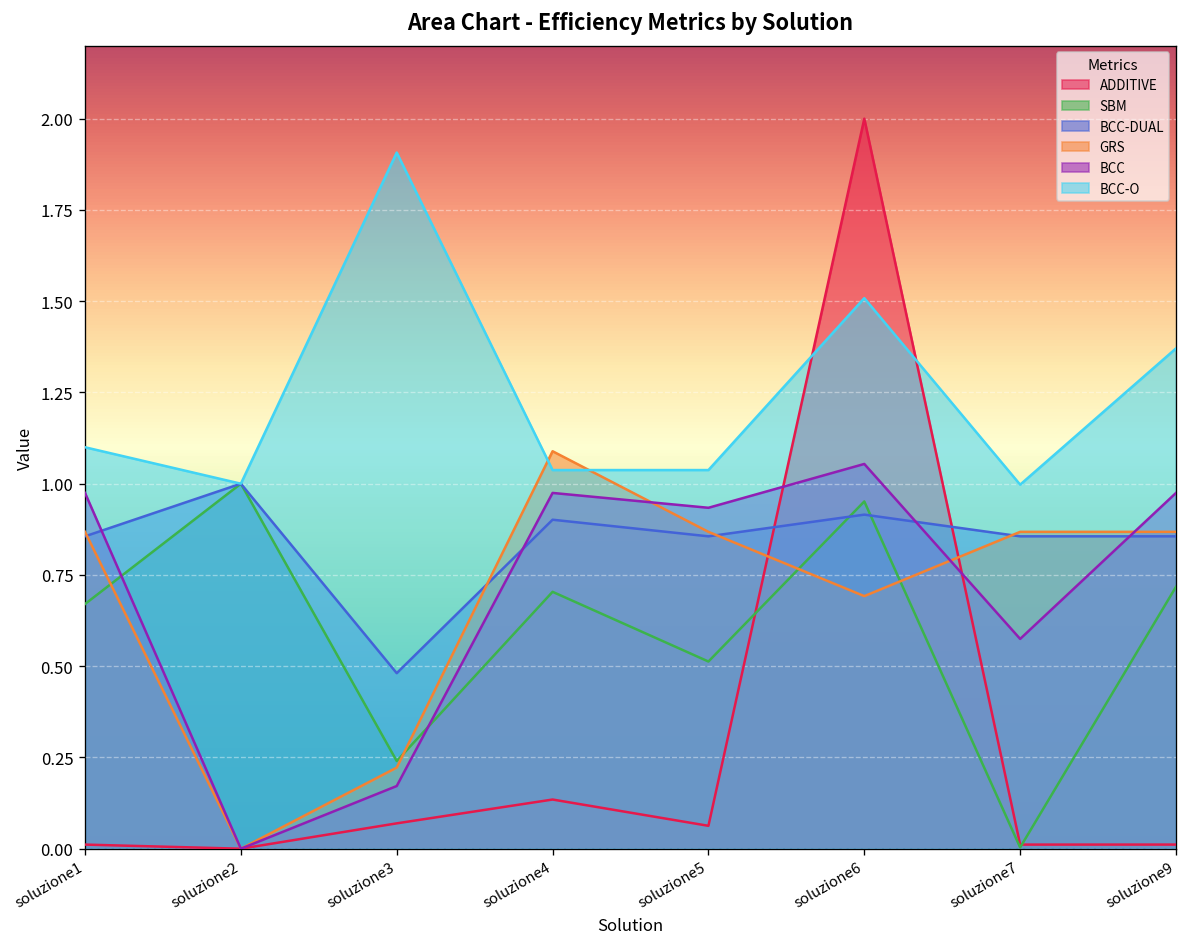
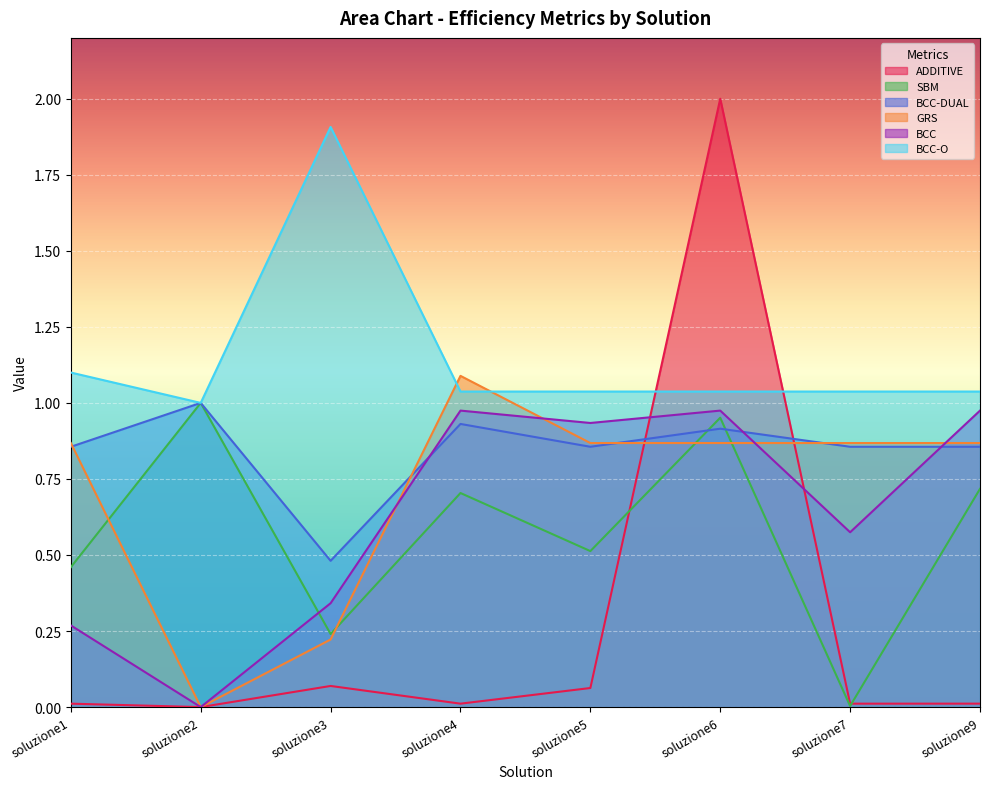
SBM, soluzione1: 0.67 -> 0.46
BCC, soluzione1: 0.97 -> 0.27
BCC, soluzione3: 0.17 -> 0.34
ADDITIVE, soluzione4: 0.13 -> 0.01
BCC-DUAL, soluzione4: 0.90 -> 0.93
GRS, soluzione6: 0.69 -> 0.87
BCC, soluzione6: 1.05 -> 0.97
BCC-O, soluzione6: 1.51 -> 1.04
BCC-O, soluzione7: 1.00 -> 1.04
BCC-O, soluzione9: 1.37 -> 1.04
